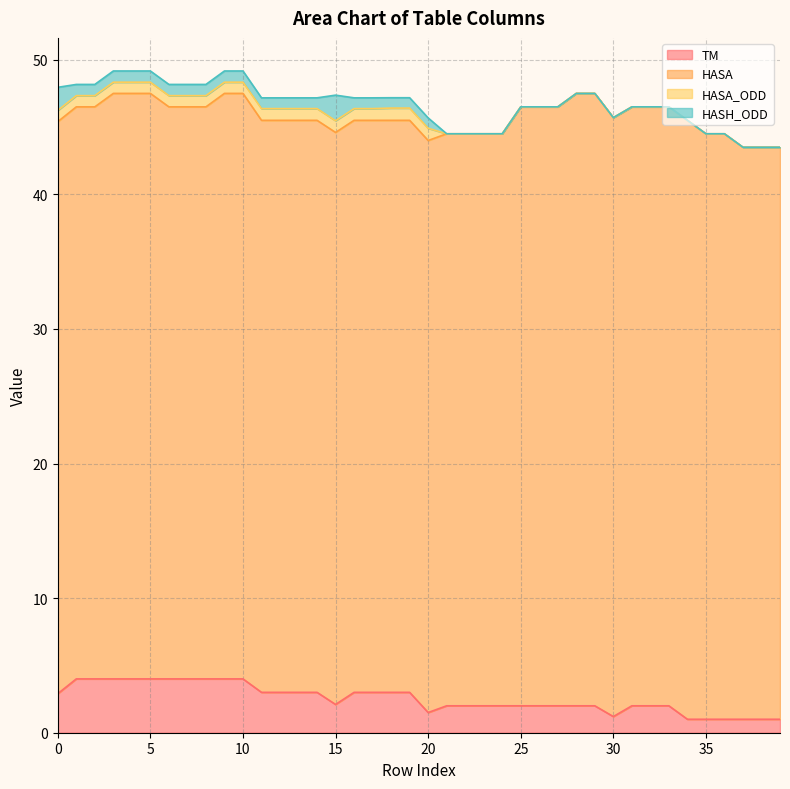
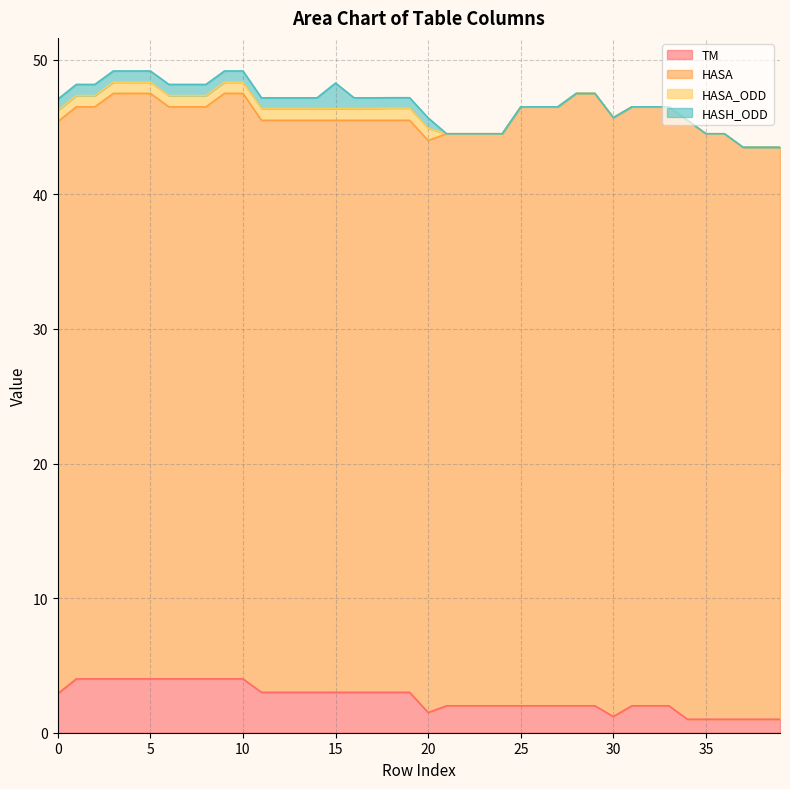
HASH_ODD, 0: 1.7 -> 0.8
TM, 15: 2.1 -> 3.0
